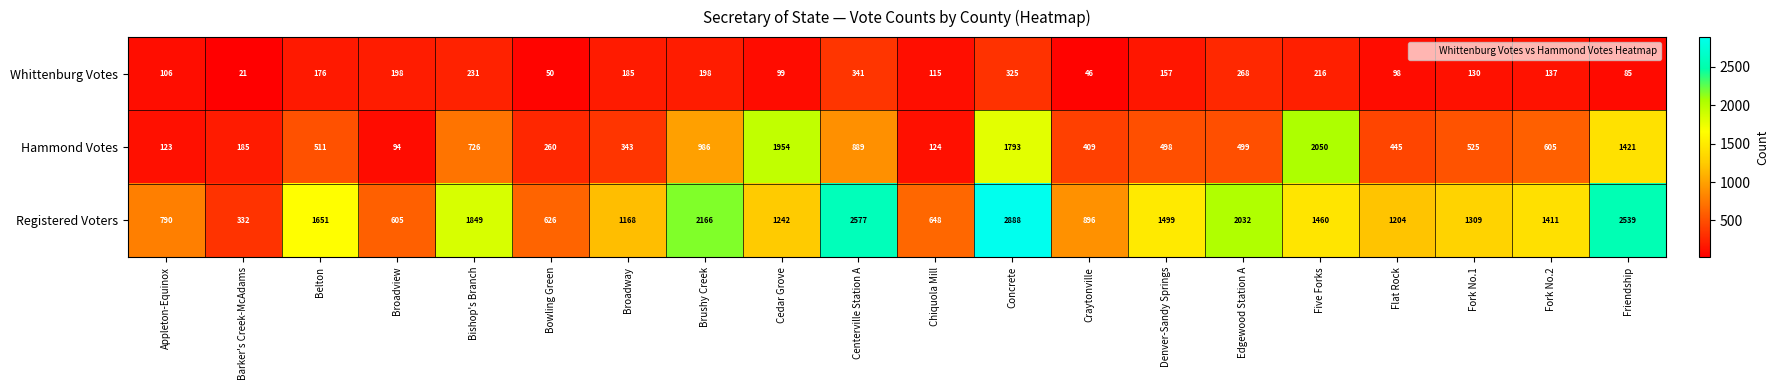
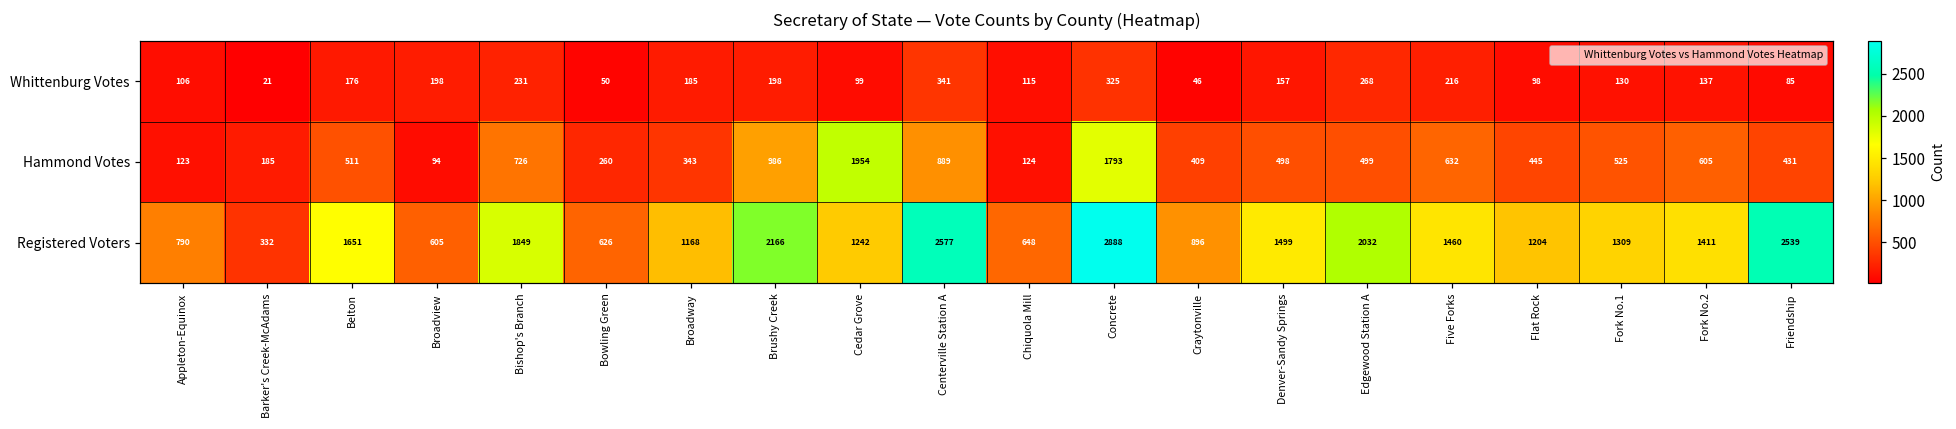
Hammond Votes, Five Forks: 2050 -> 632
Hammond Votes, Friendship: 1421 -> 431
